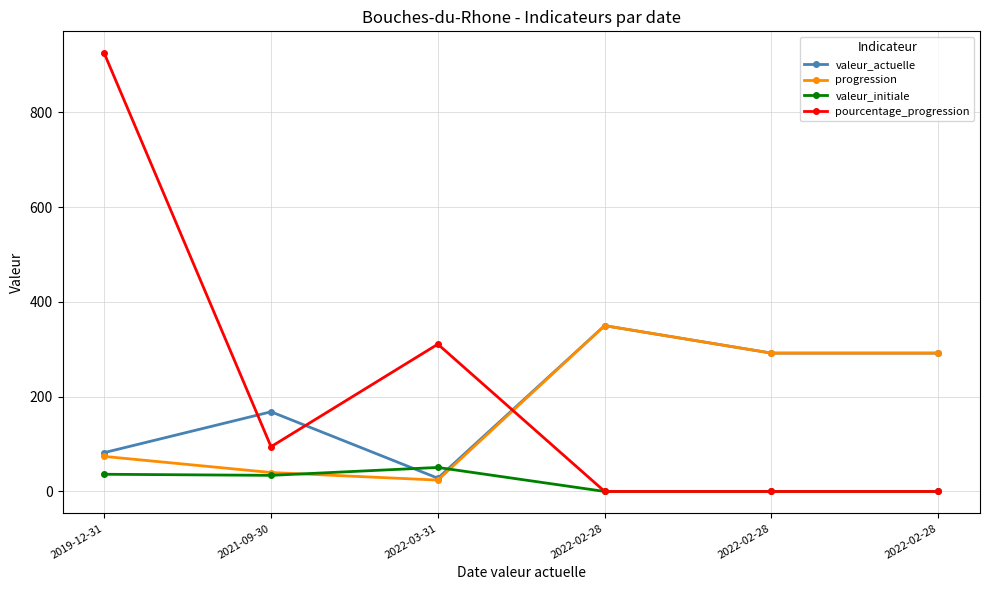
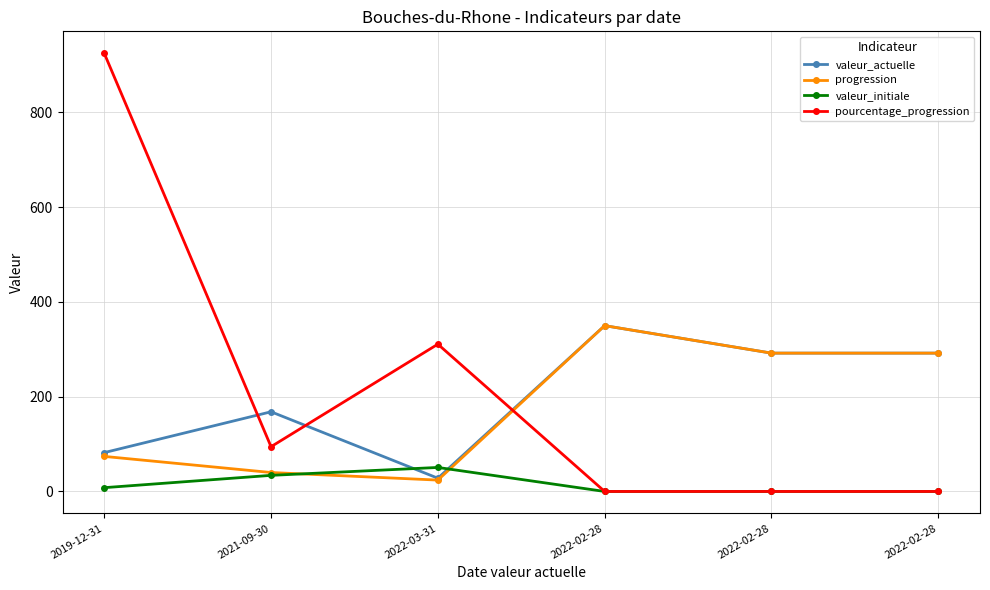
valeur_initiale, 2019-12-31: 40 -> 10
